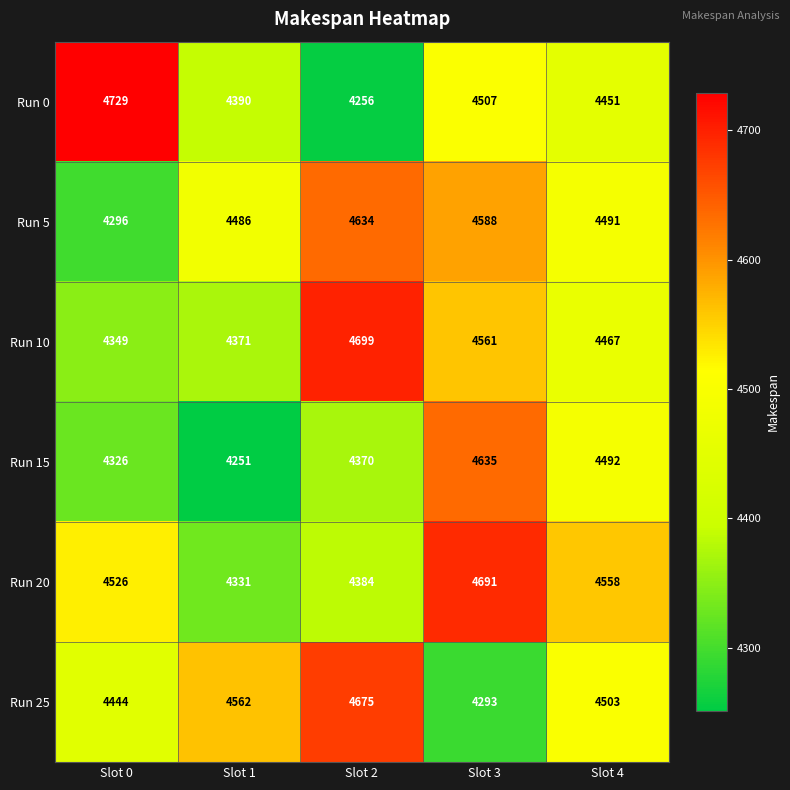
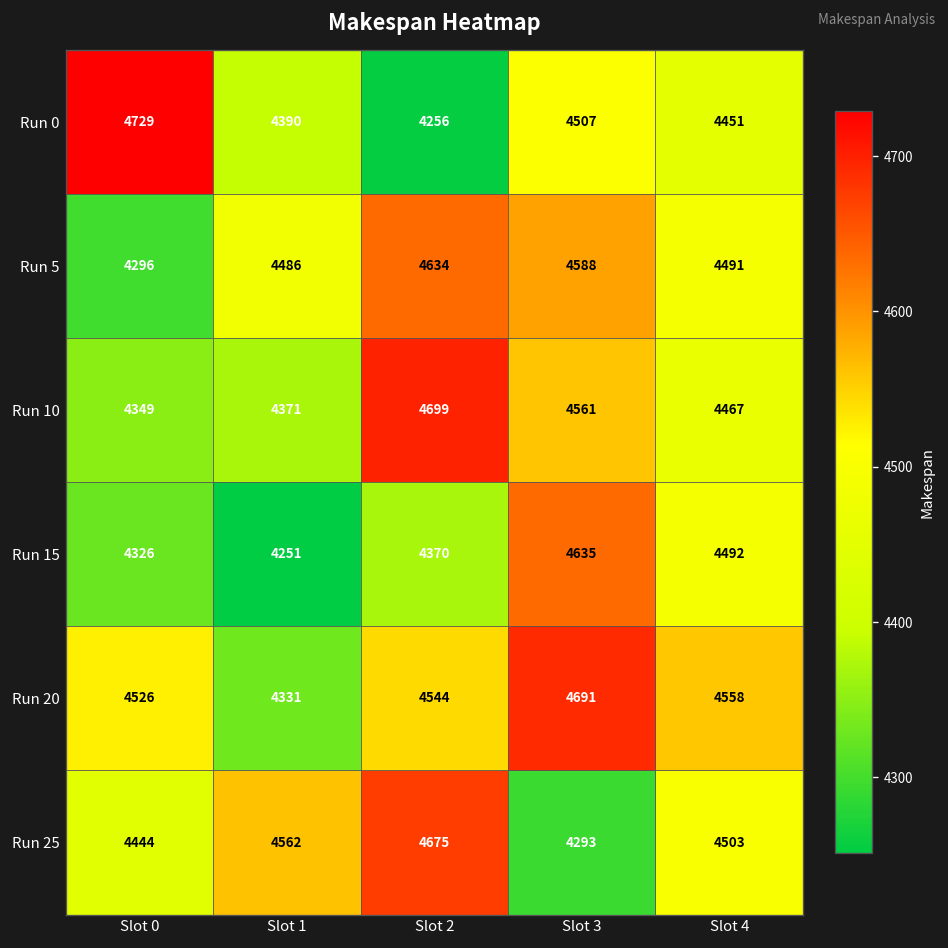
Run 20, Slot 2: 4384 -> 4544
